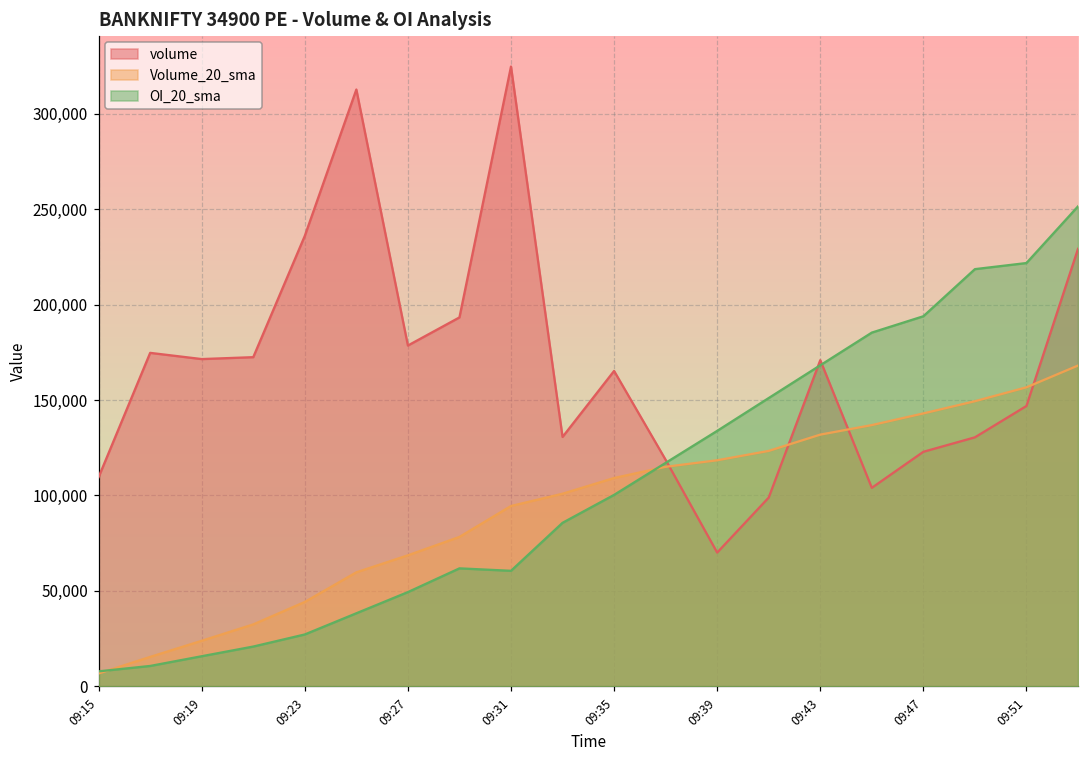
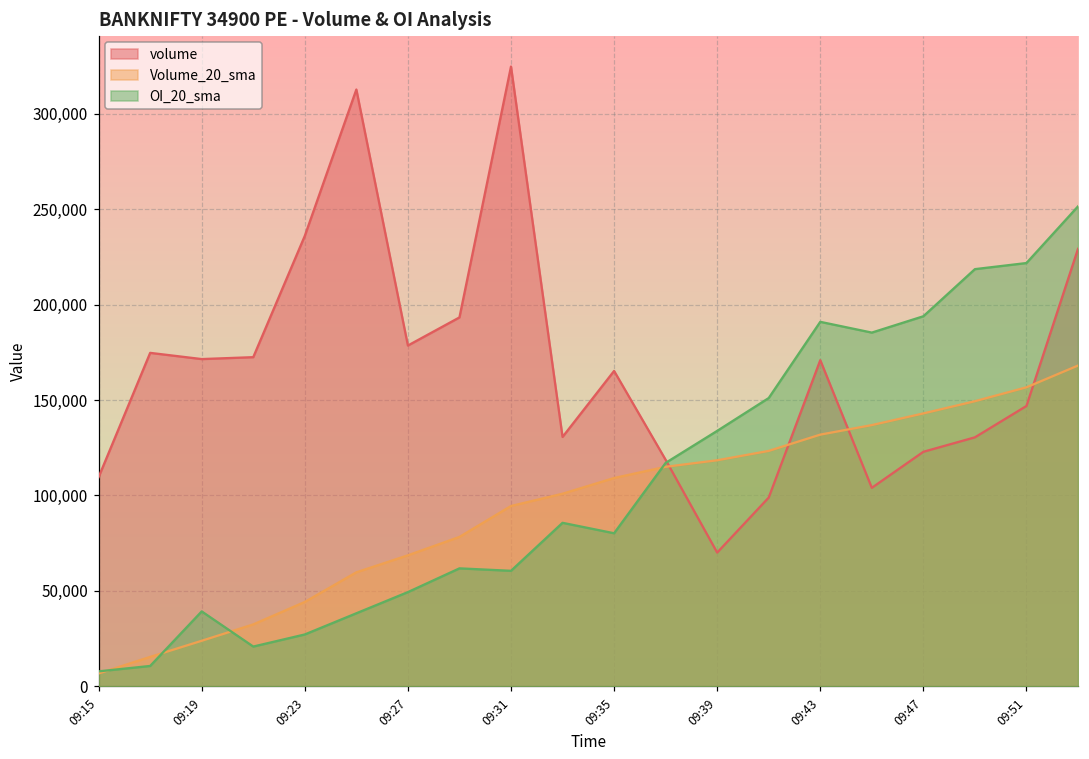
OI_20_sma, 09:19: 16,000 -> 39,000
OI_20_sma, 09:35: 100,000 -> 80,000
OI_20_sma, 09:43: 168,000 -> 191,000
